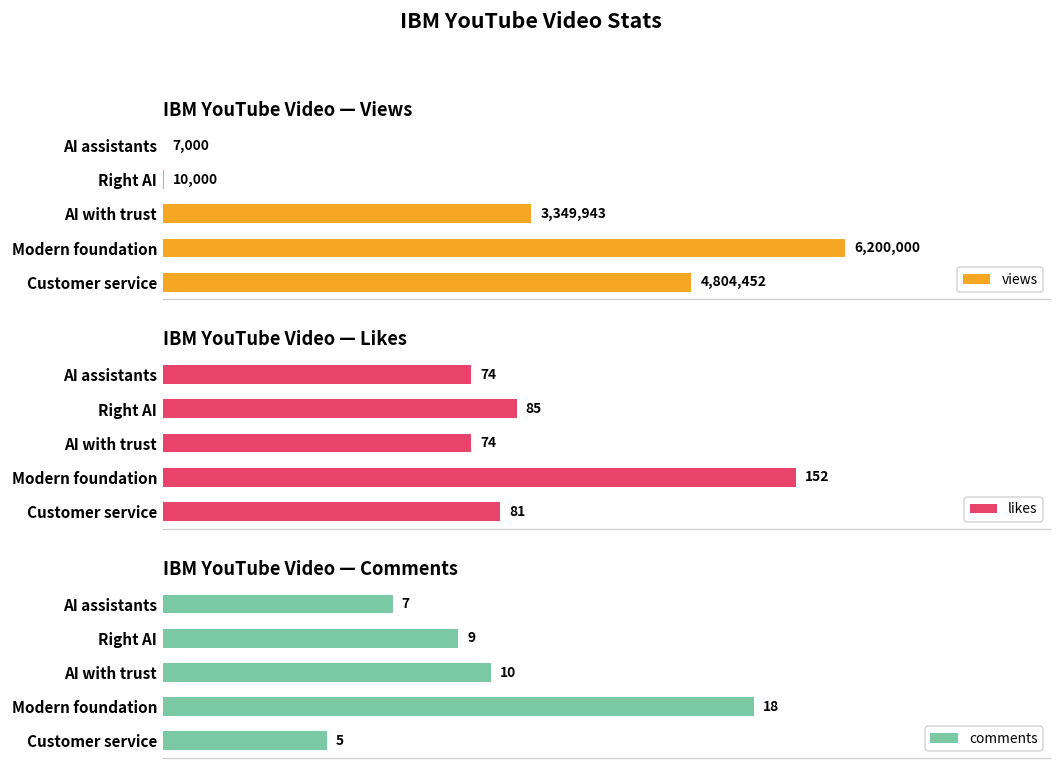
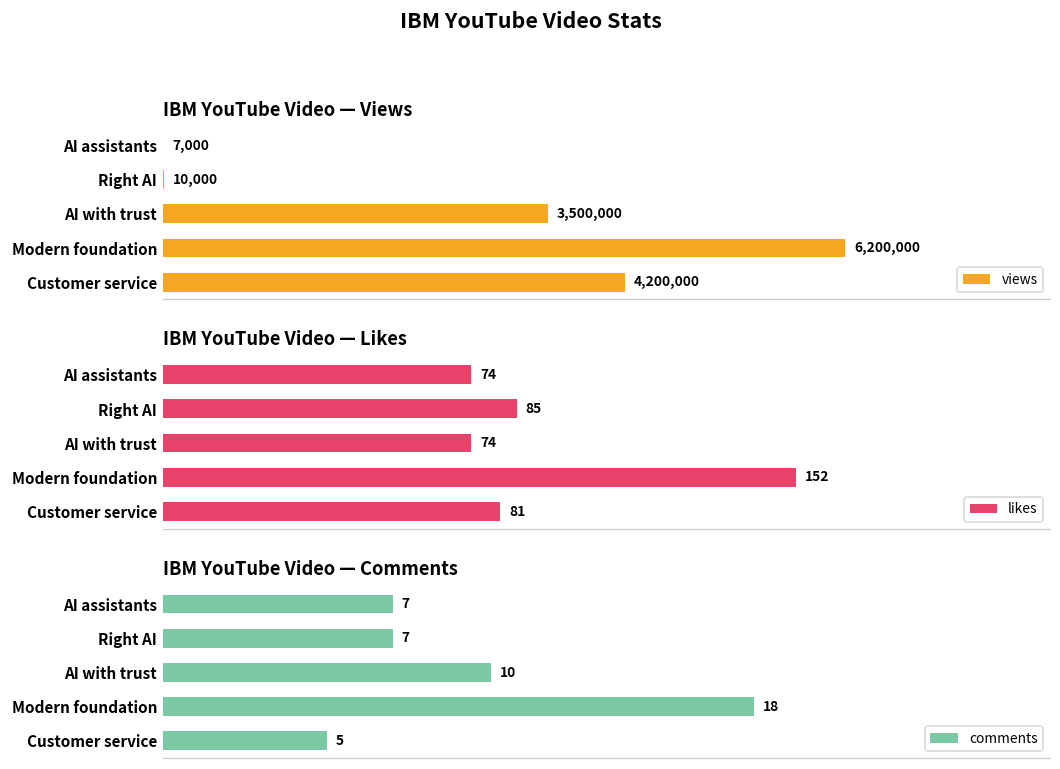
IBM YouTube Video — Views, AI with trust: 3,349,943 -> 3,500,000
IBM YouTube Video — Views, Customer service: 4,804,452 -> 4,200,000
IBM YouTube Video — Comments, Right AI: 9 -> 7
